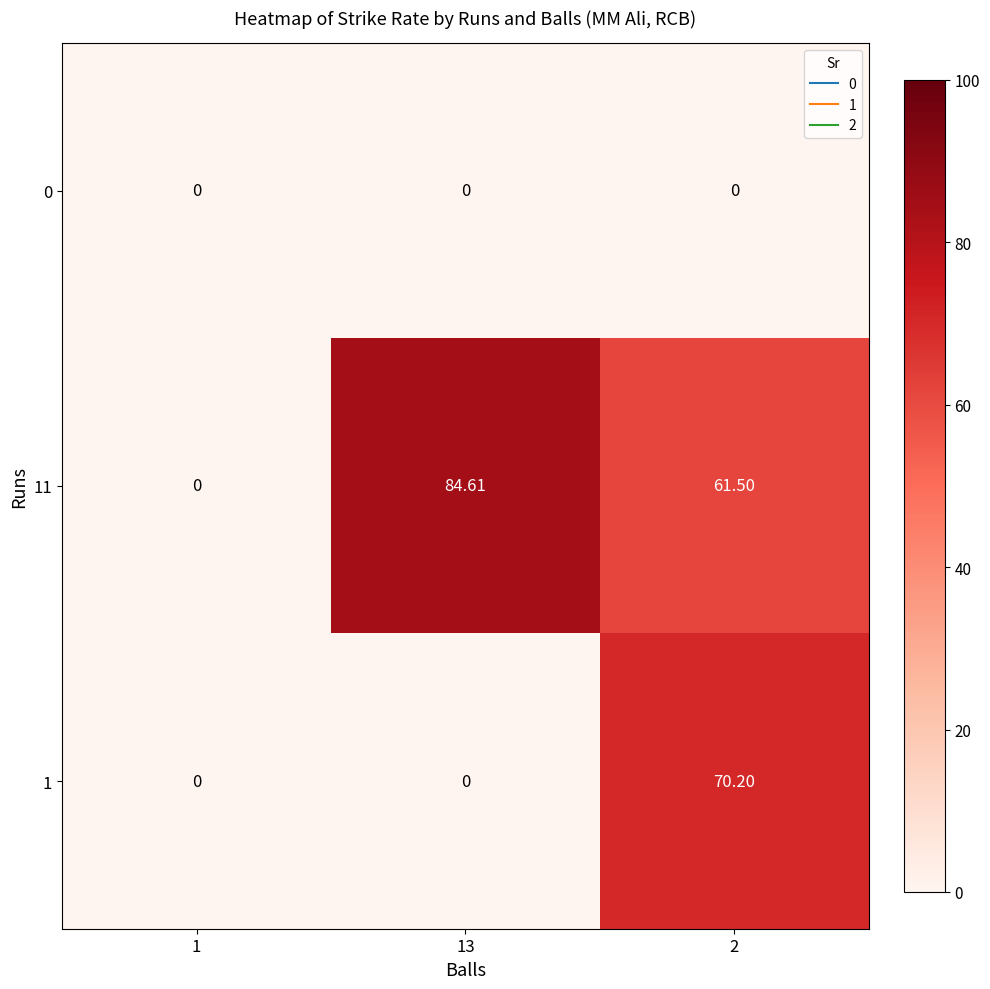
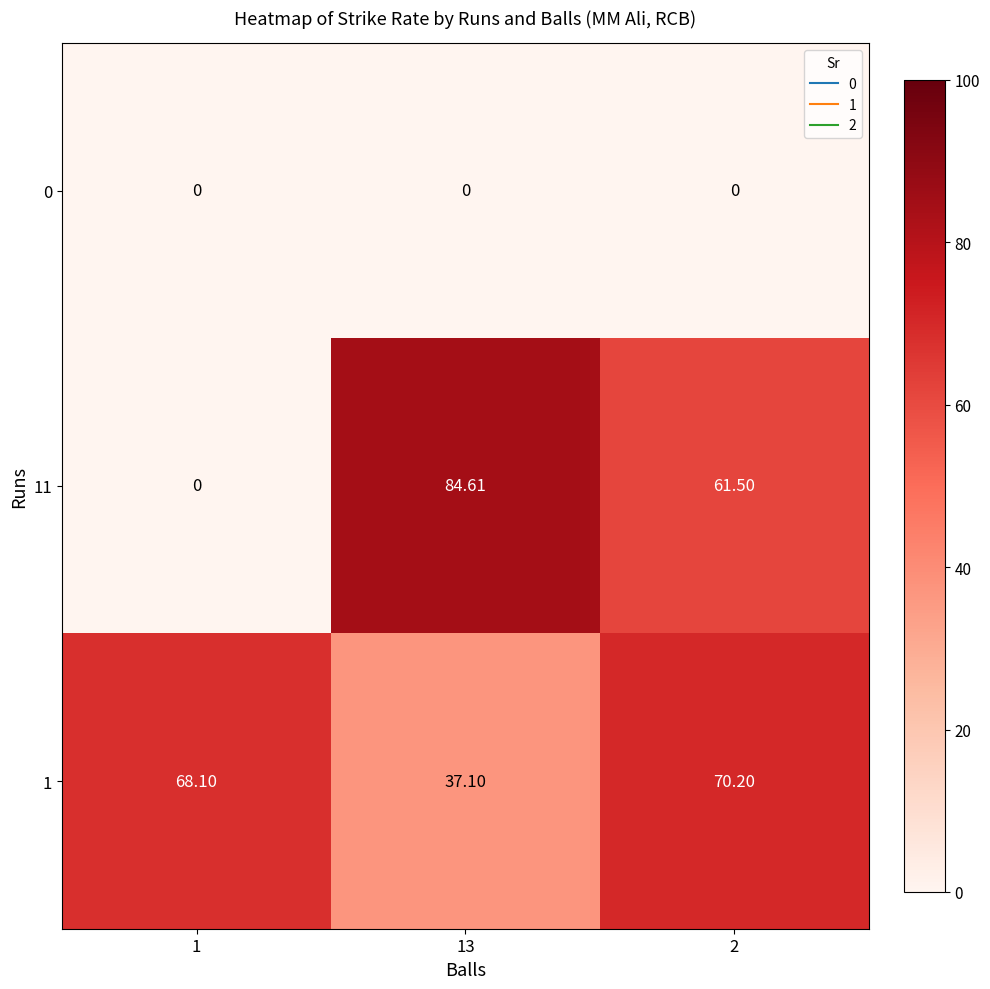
1, 1: 0 -> 68.10
1, 13: 0 -> 37.10
